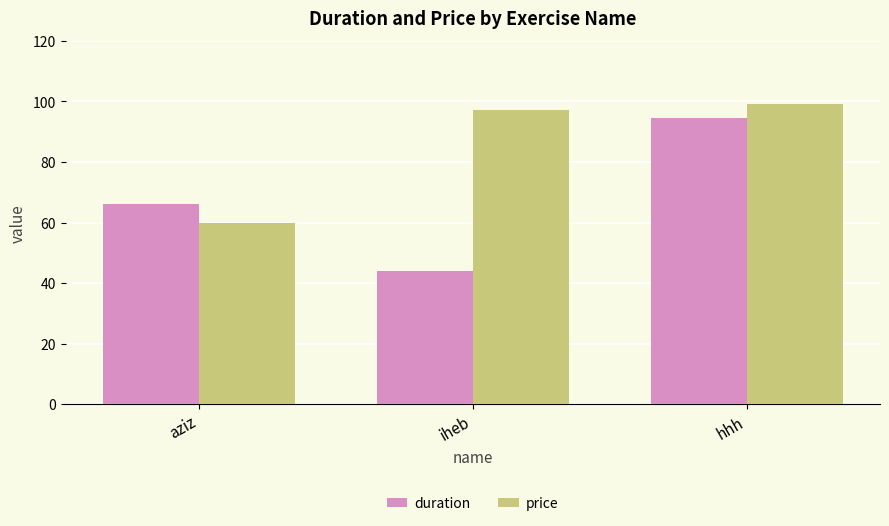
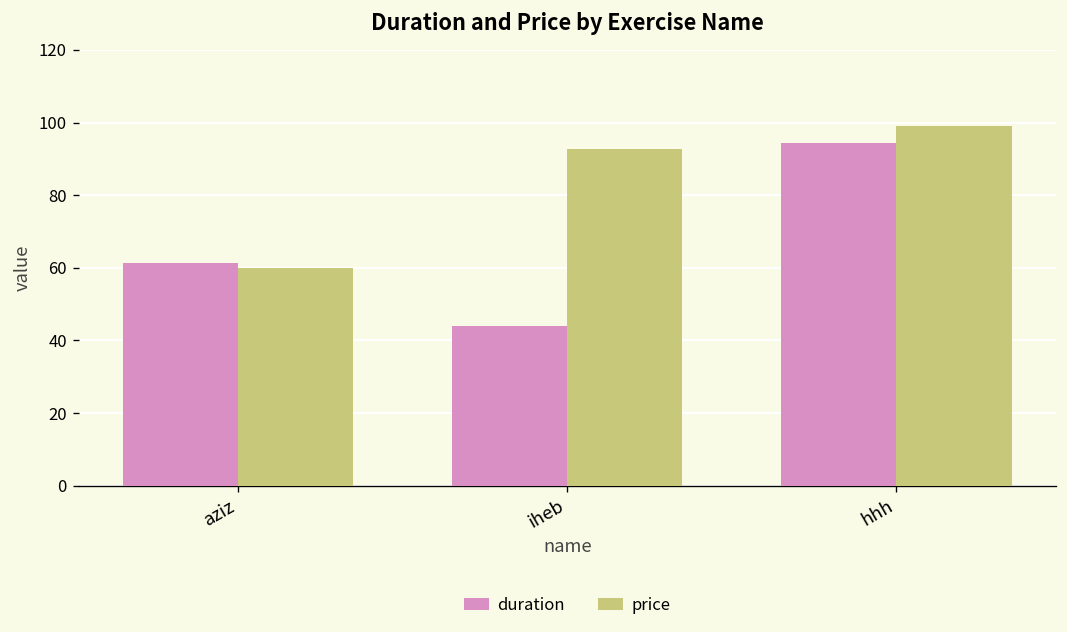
duration, aziz: 66 -> 61
price, iheb: 97 -> 93
